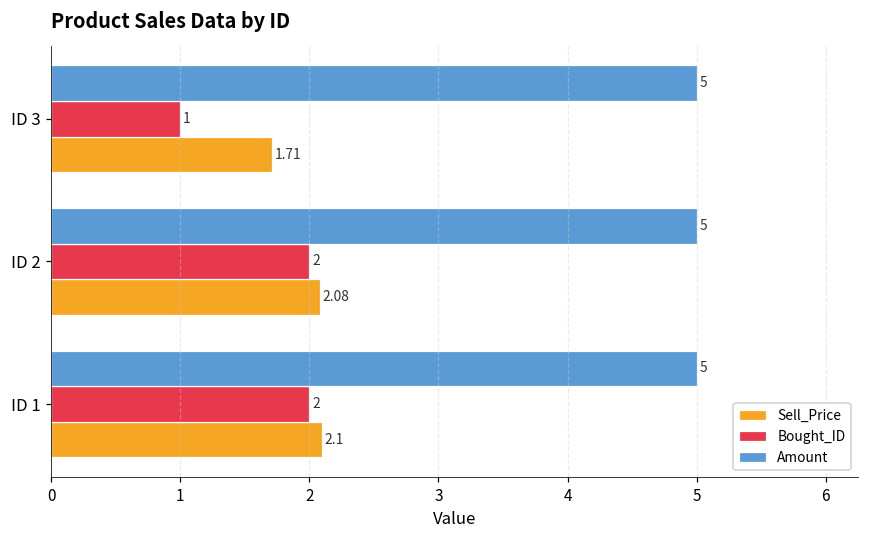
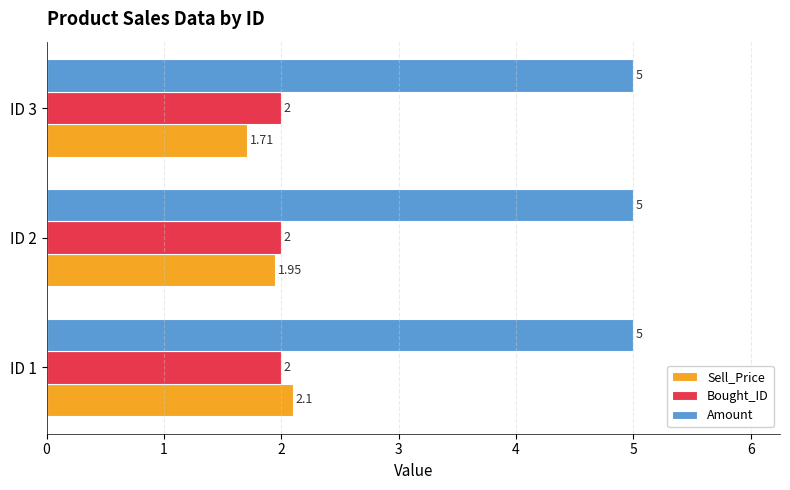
Bought_ID, ID 3: 1 -> 2
Sell_Price, ID 2: 2.08 -> 1.95
